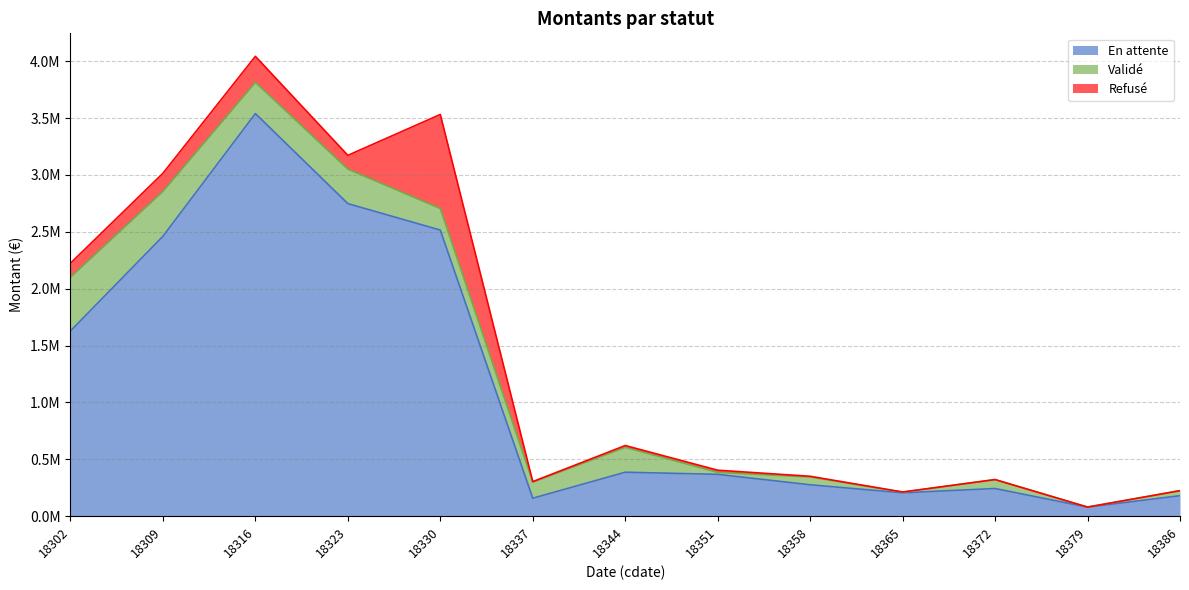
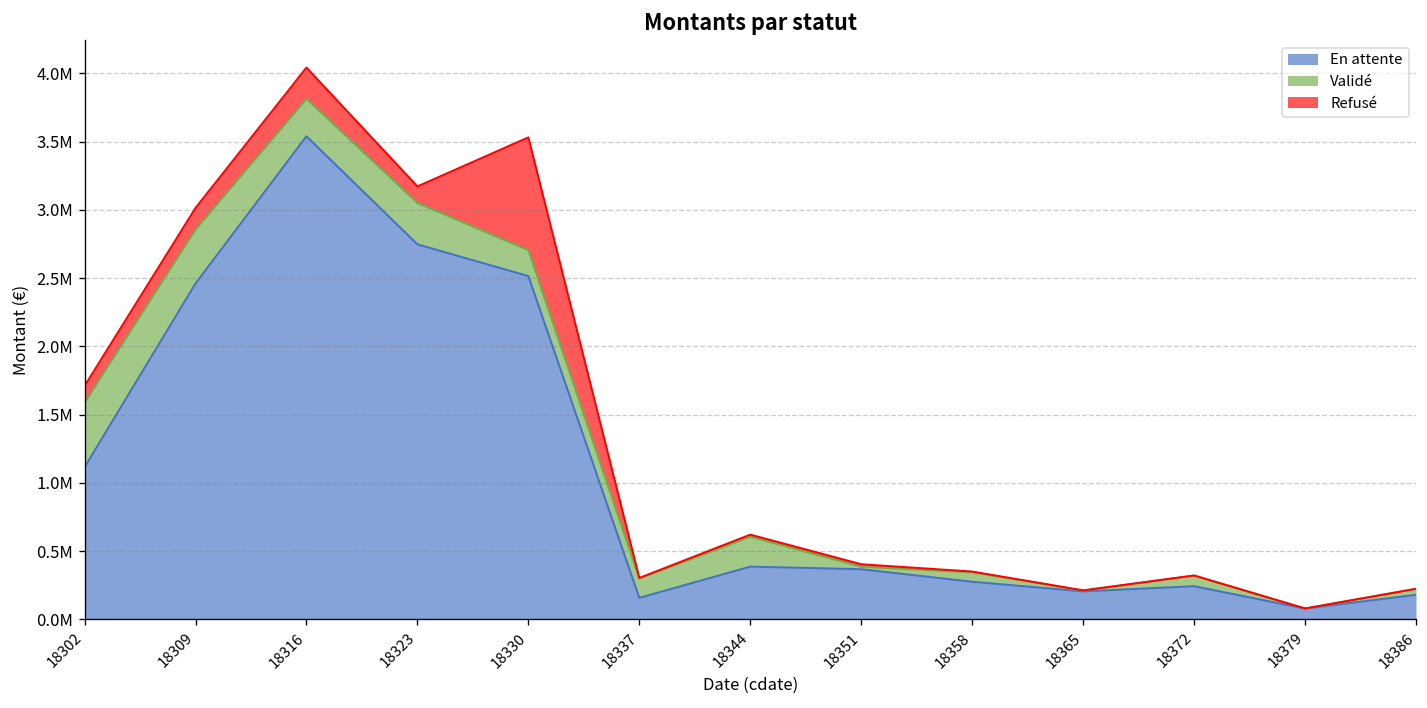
En attente, 18302: 1630000 -> 1110000
